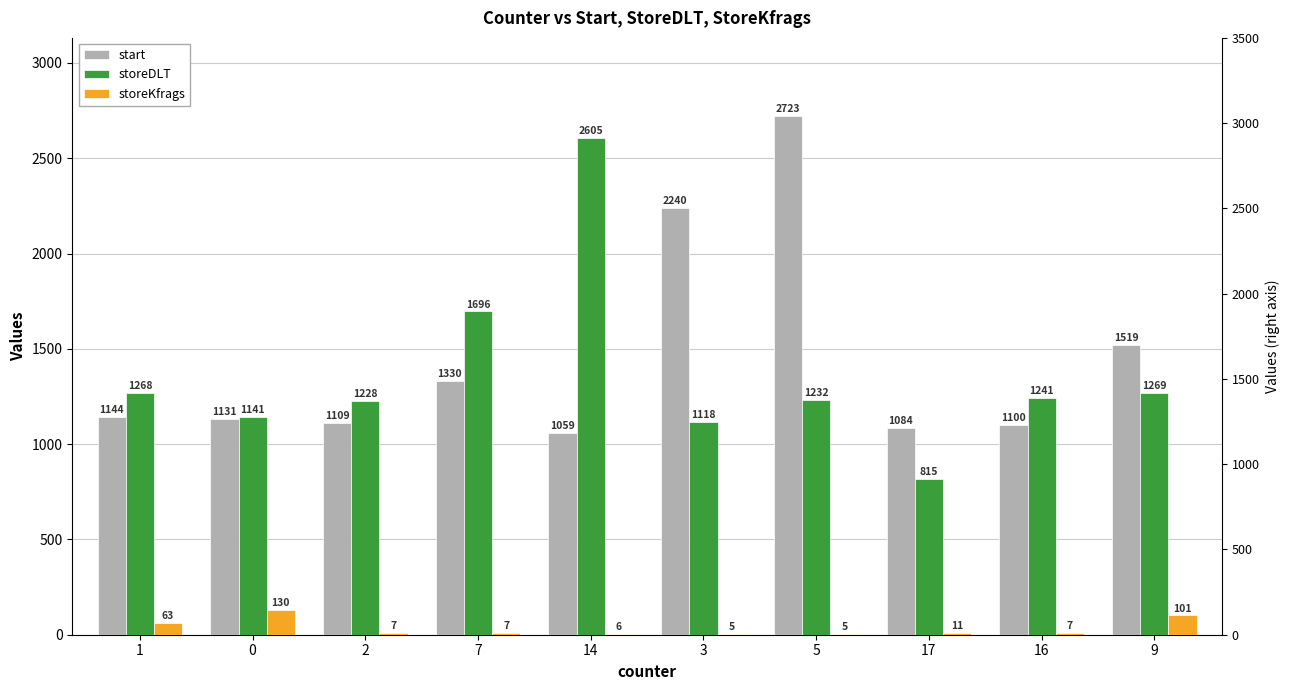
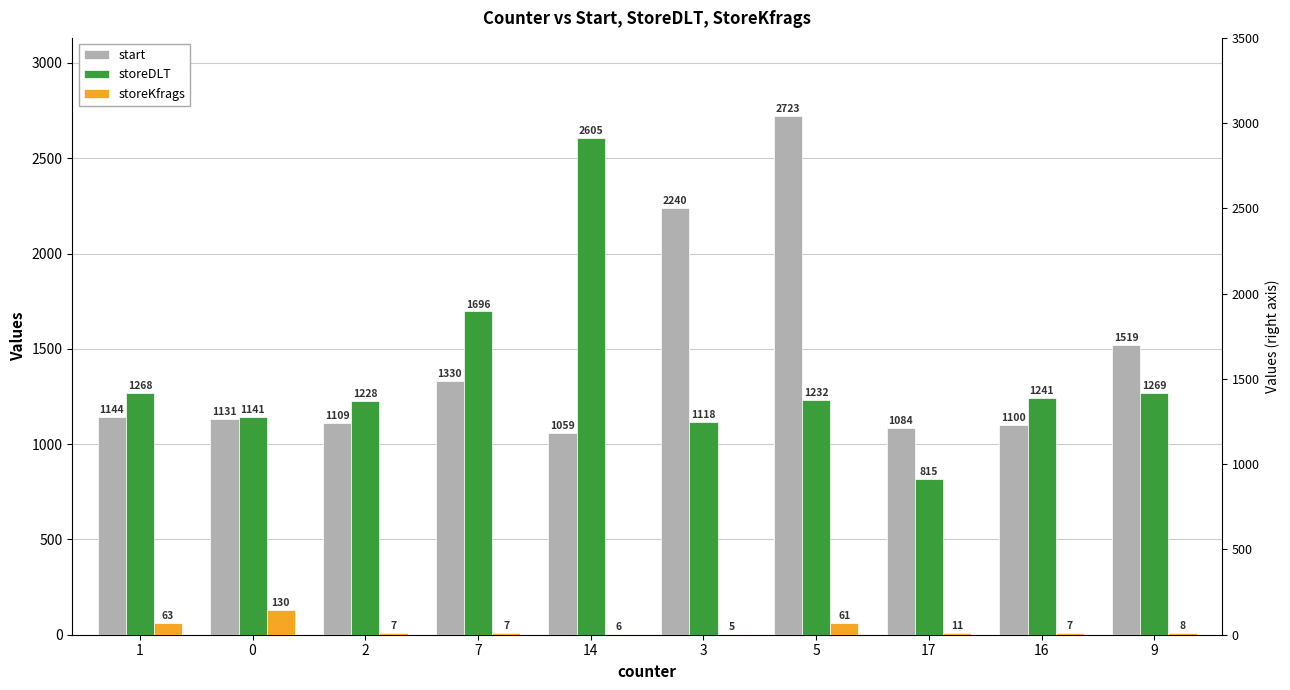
storeKfrags, 5: 5 -> 61
storeKfrags, 9: 101 -> 8
